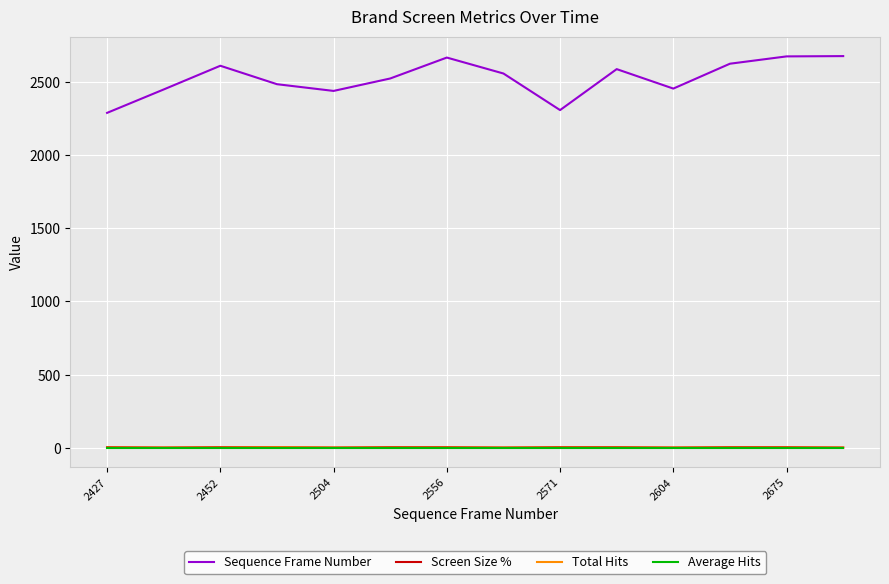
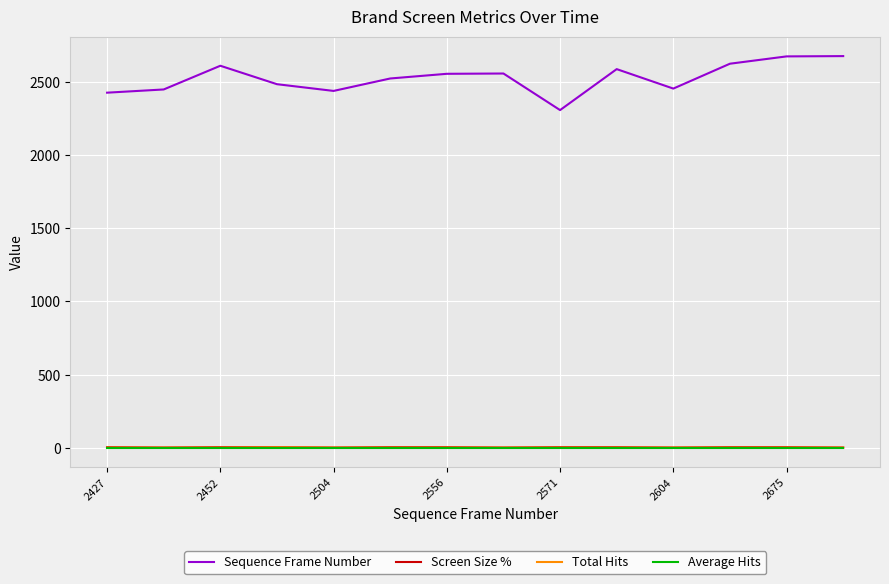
Sequence Frame Number, 2427: 2290 -> 2430
Sequence Frame Number, 2556: 2670 -> 2560
